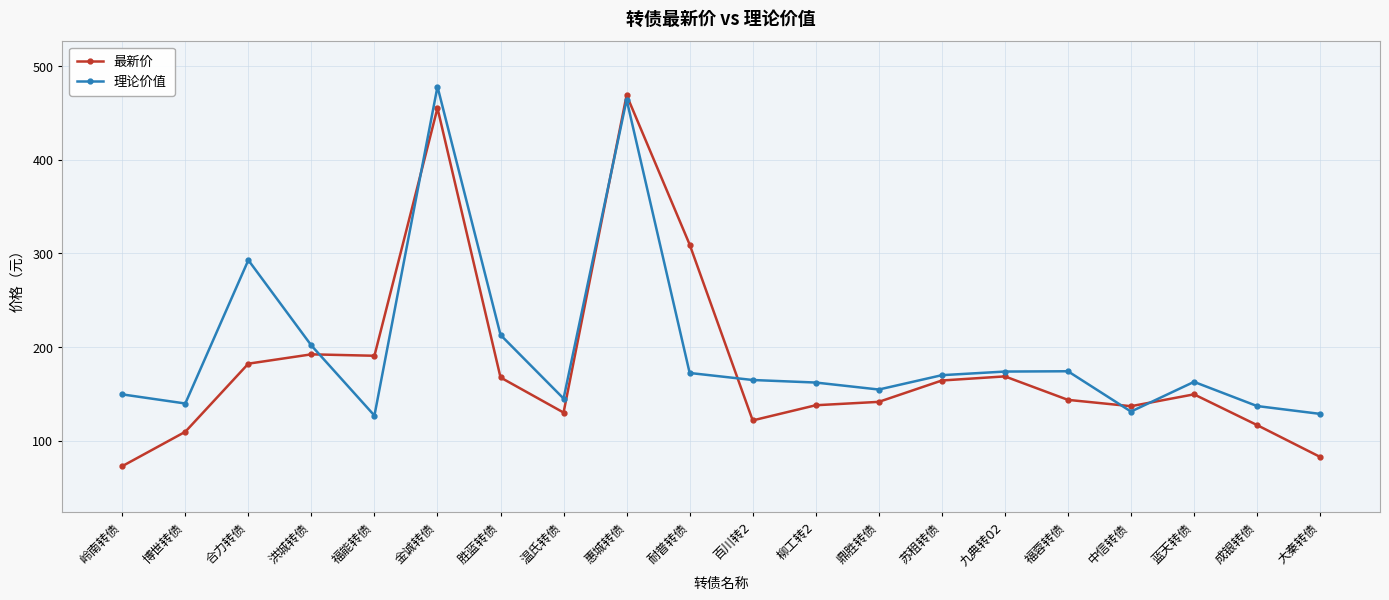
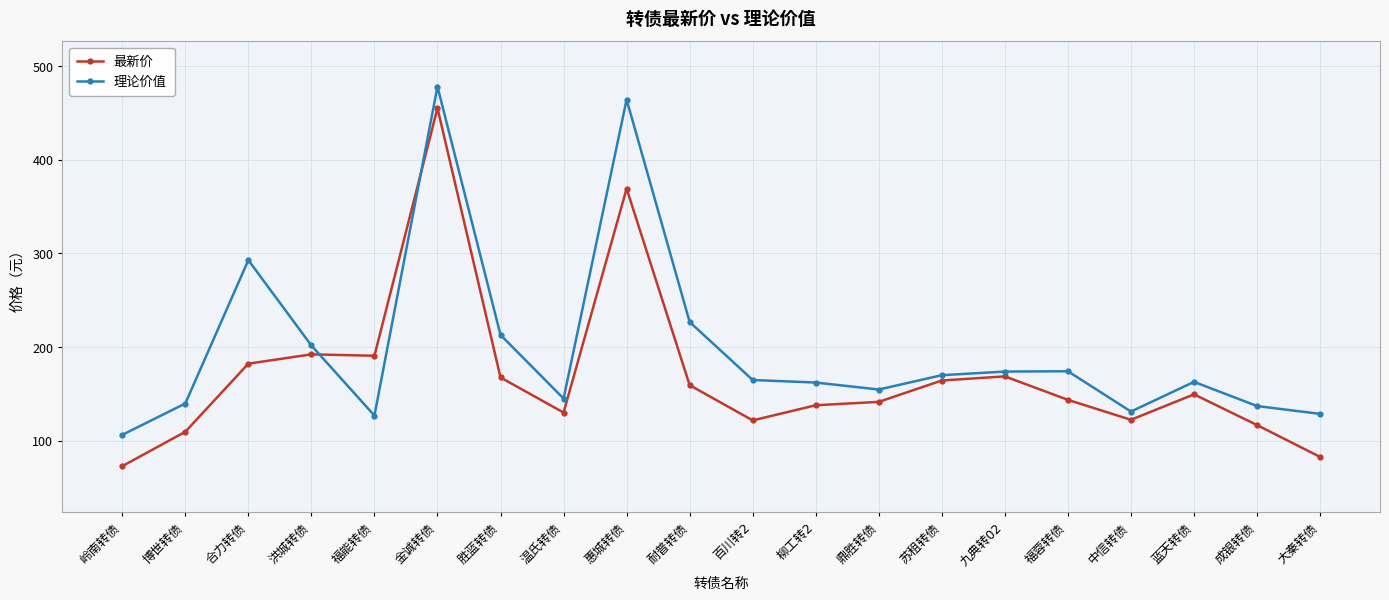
理论价值, 岭南转债: 150 -> 110
最新价, 惠城转债: 470 -> 370
最新价, 耐普转债: 310 -> 160
理论价值, 耐普转债: 170 -> 230
最新价, 中信转债: 140 -> 120
